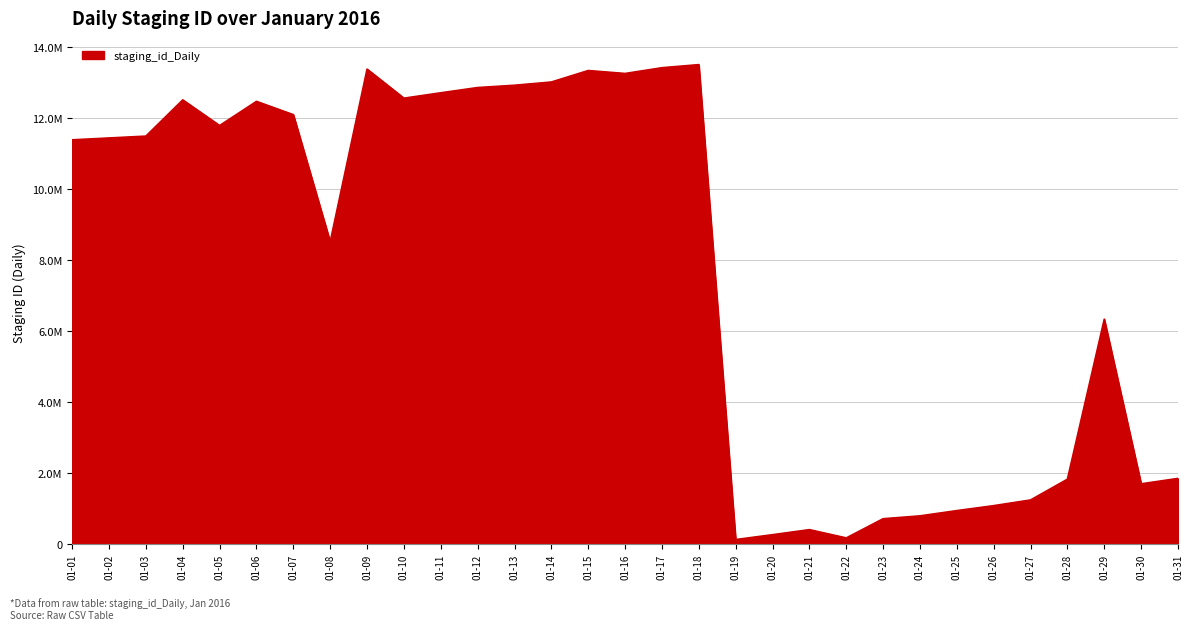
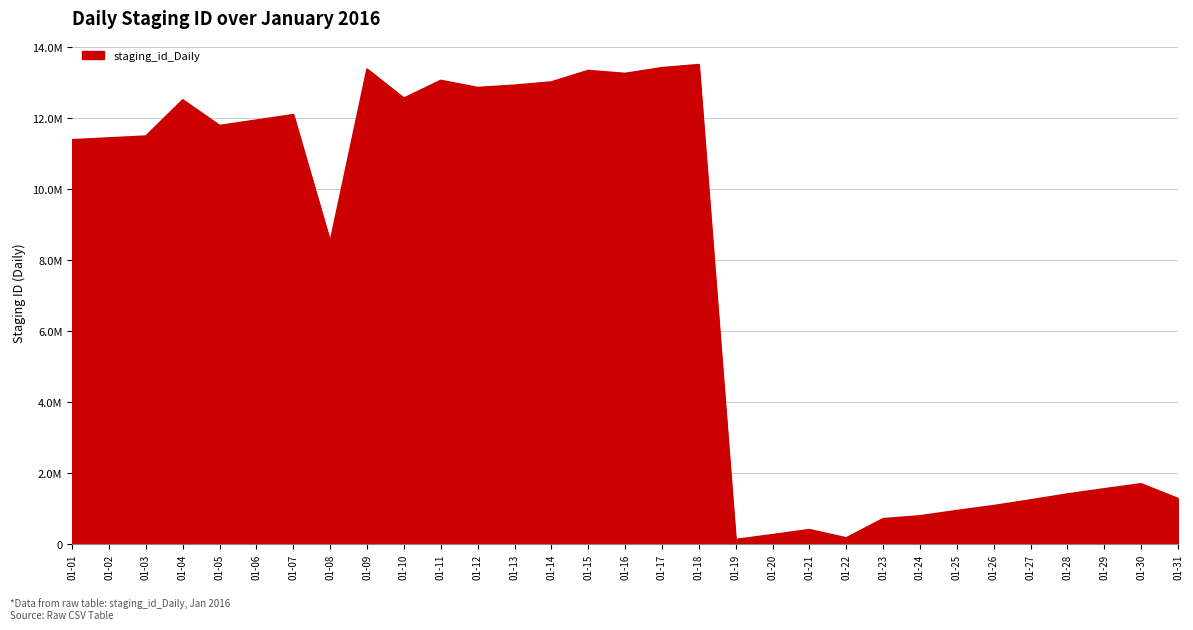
01-06: 12500000 -> 11900000
01-11: 12700000 -> 13100000
01-28: 1800000 -> 1400000
01-29: 6300000 -> 1600000
01-31: 1800000 -> 1300000
